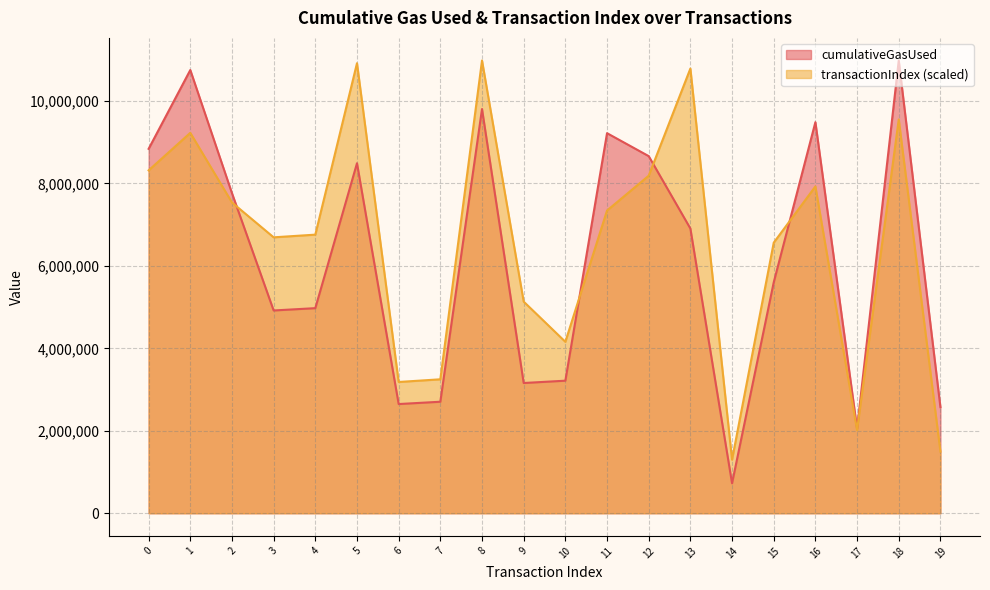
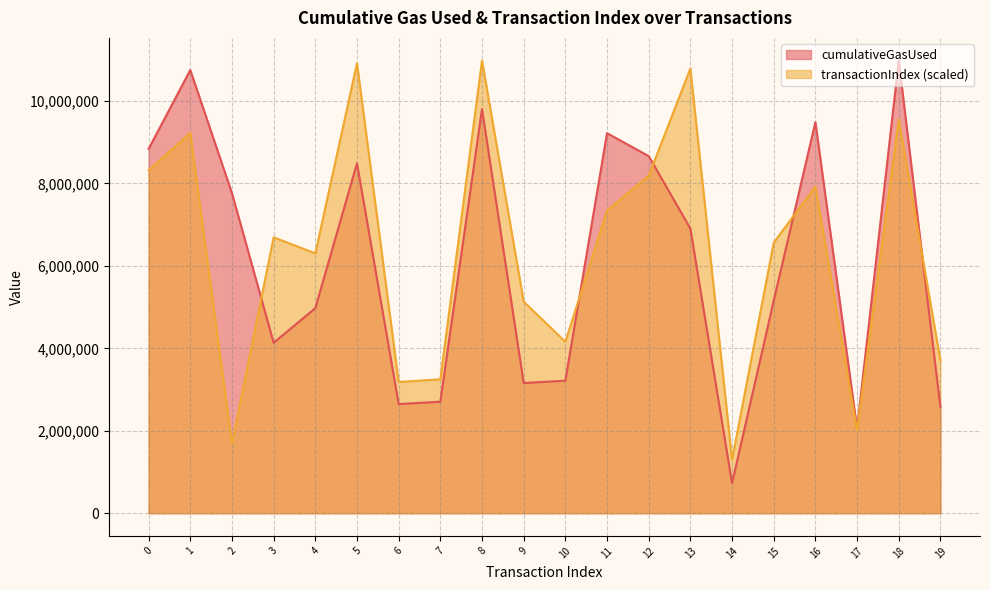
transactionIndex (scaled), 2: 7,500,000 -> 1,700,000
cumulativeGasUsed, 3: 4,900,000 -> 4,100,000
transactionIndex (scaled), 4: 6,800,000 -> 6,300,000
cumulativeGasUsed, 15: 5,600,000 -> 5,200,000
transactionIndex (scaled), 19: 1,500,000 -> 3,700,000
